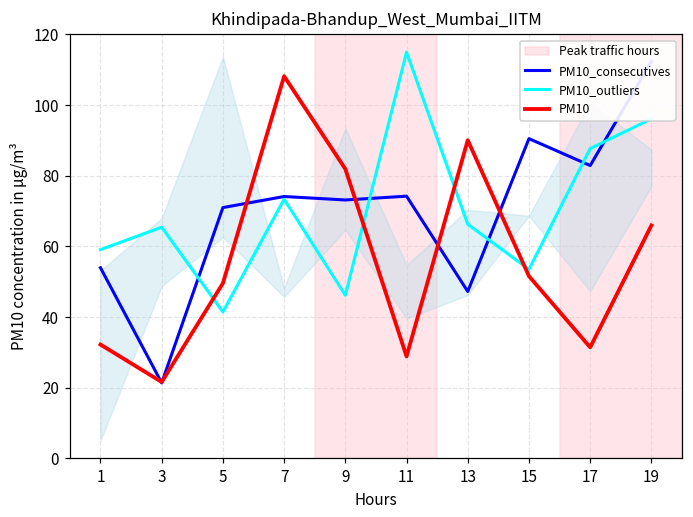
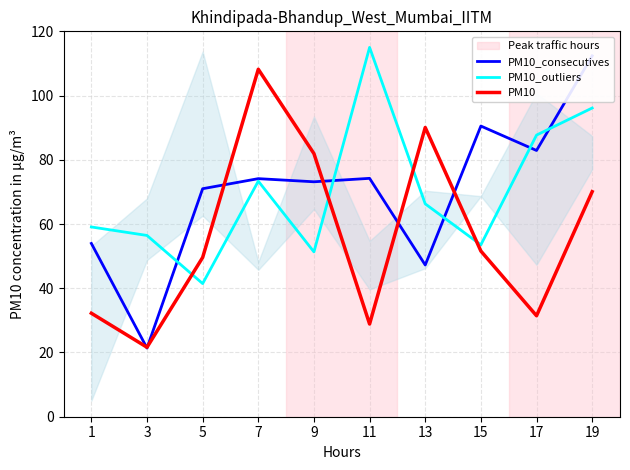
PM10_outliers, 3: 65 -> 56
PM10_outliers, 9: 46 -> 51
PM10, 19: 66 -> 70
